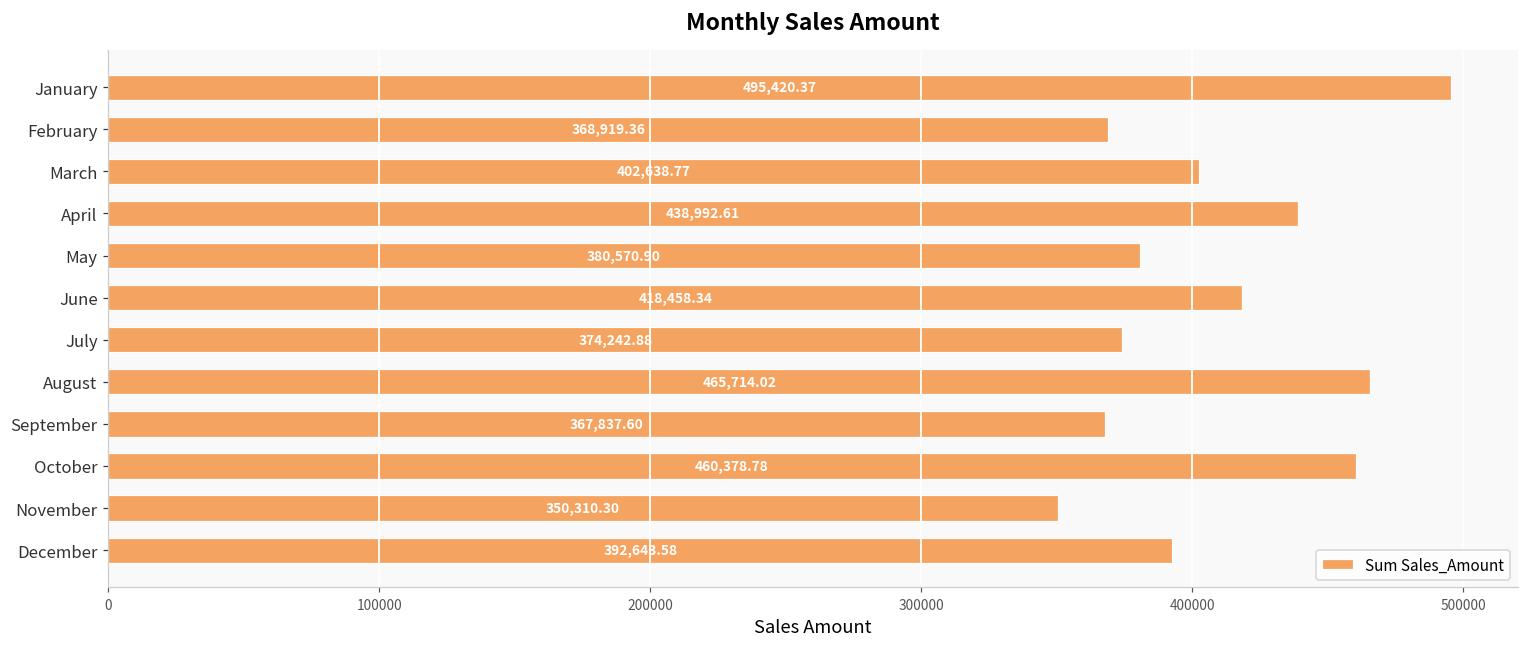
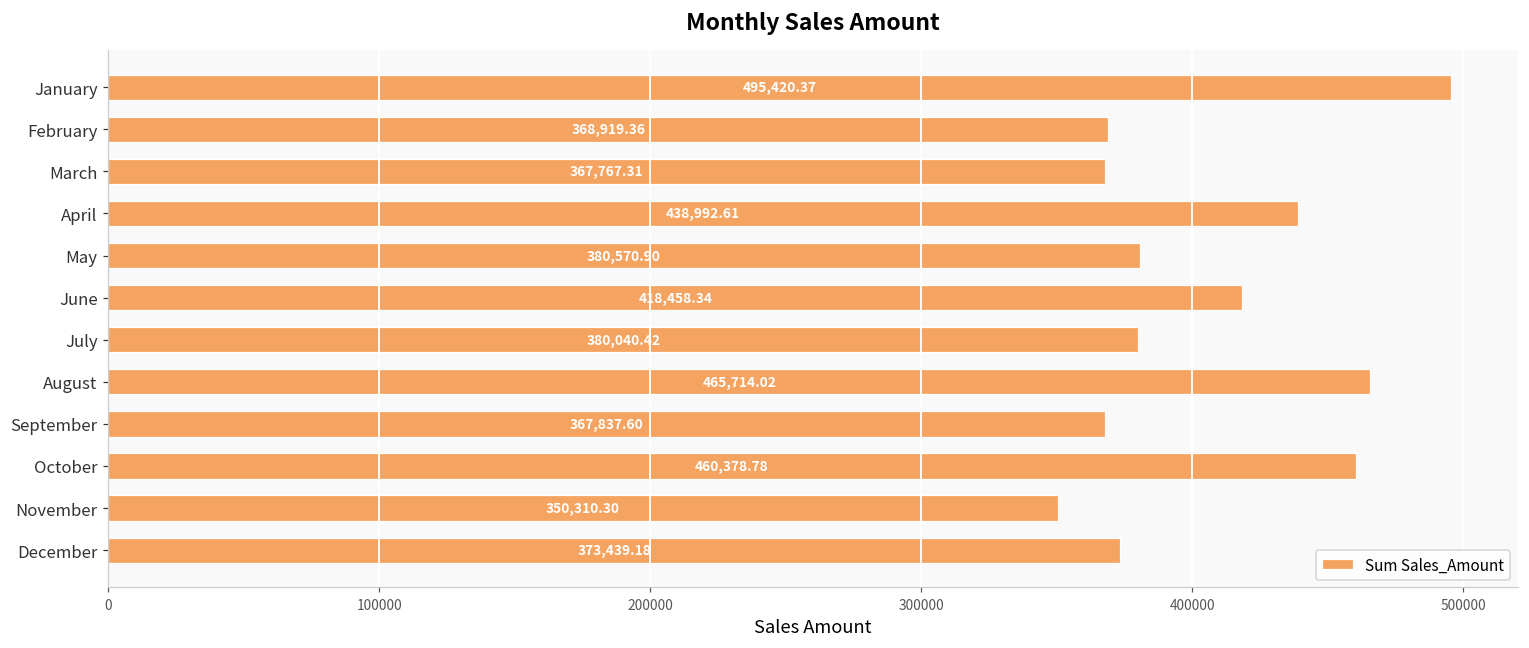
March: 402,638.77 -> 367,767.31
July: 374,242.88 -> 380,040.42
December: 392,643.58 -> 373,439.18
